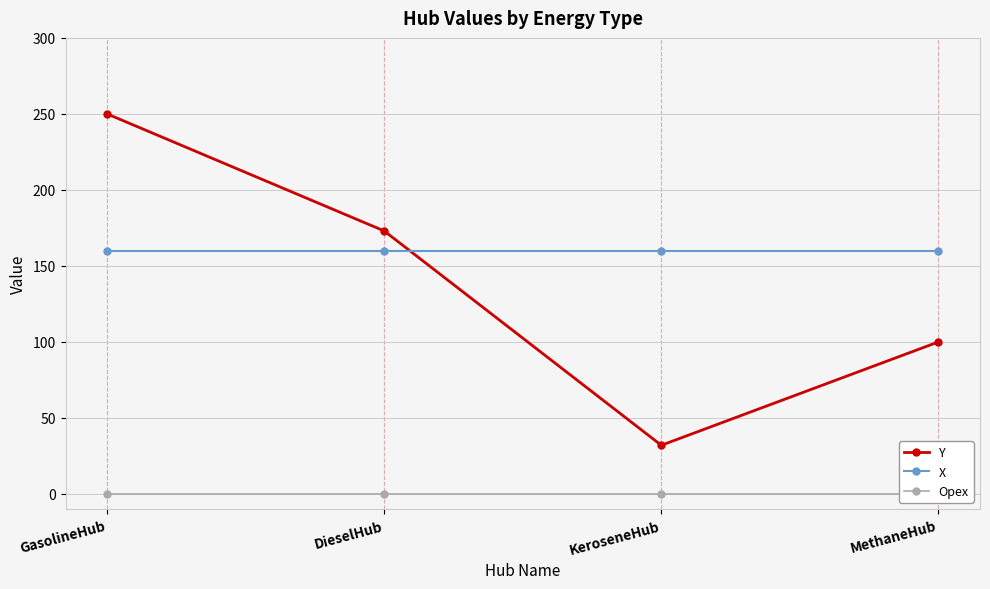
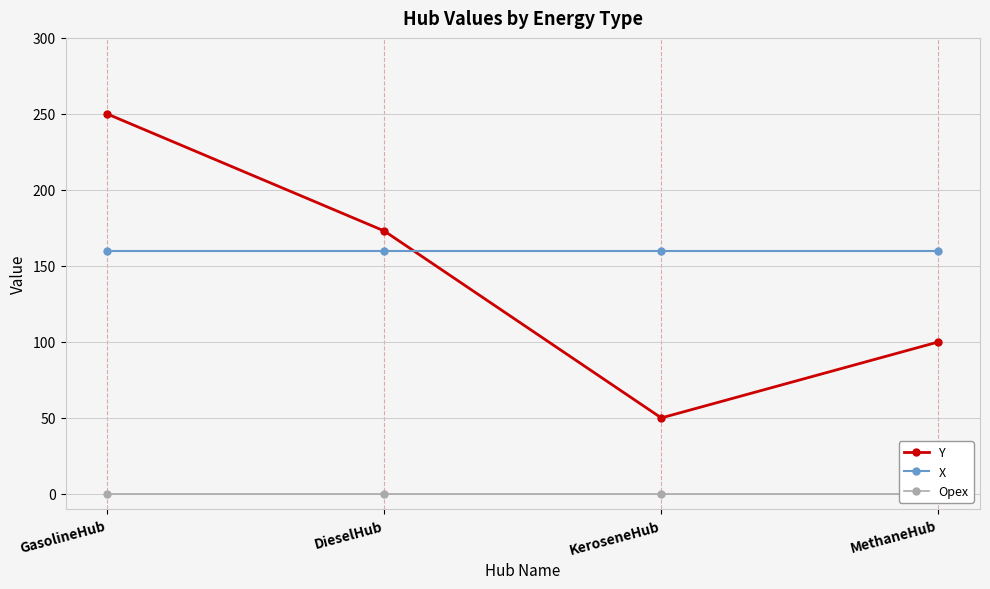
Y, KeroseneHub: 32 -> 50
